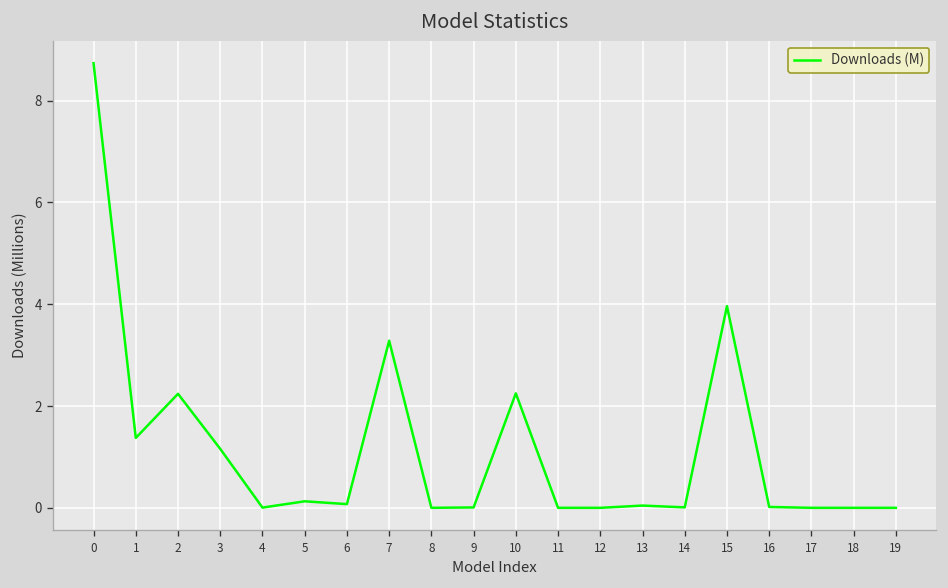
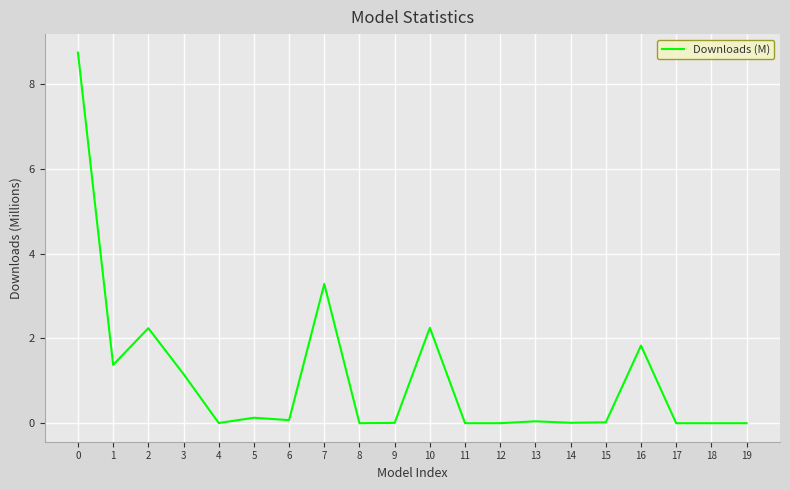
15: 4.0 -> 0.0
16: 0.0 -> 1.8
